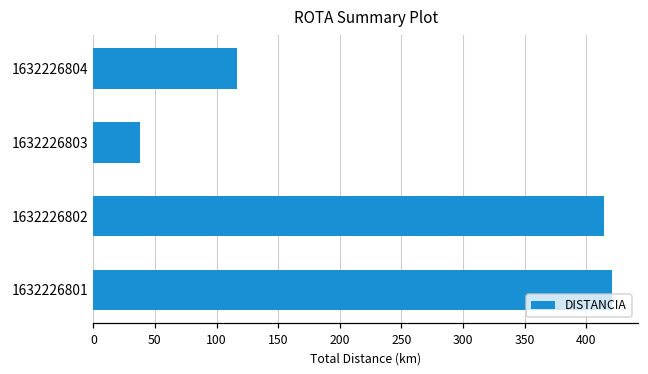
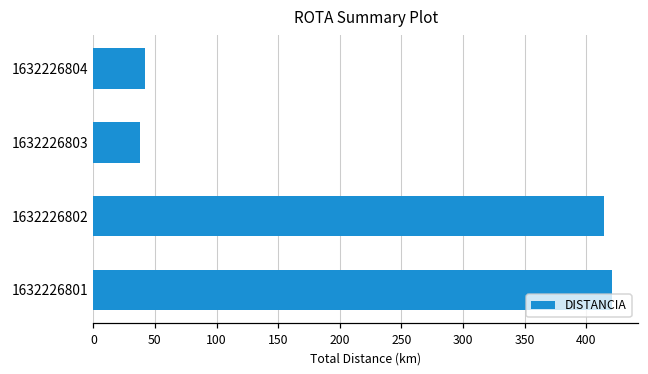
1632226804: 117 -> 42
